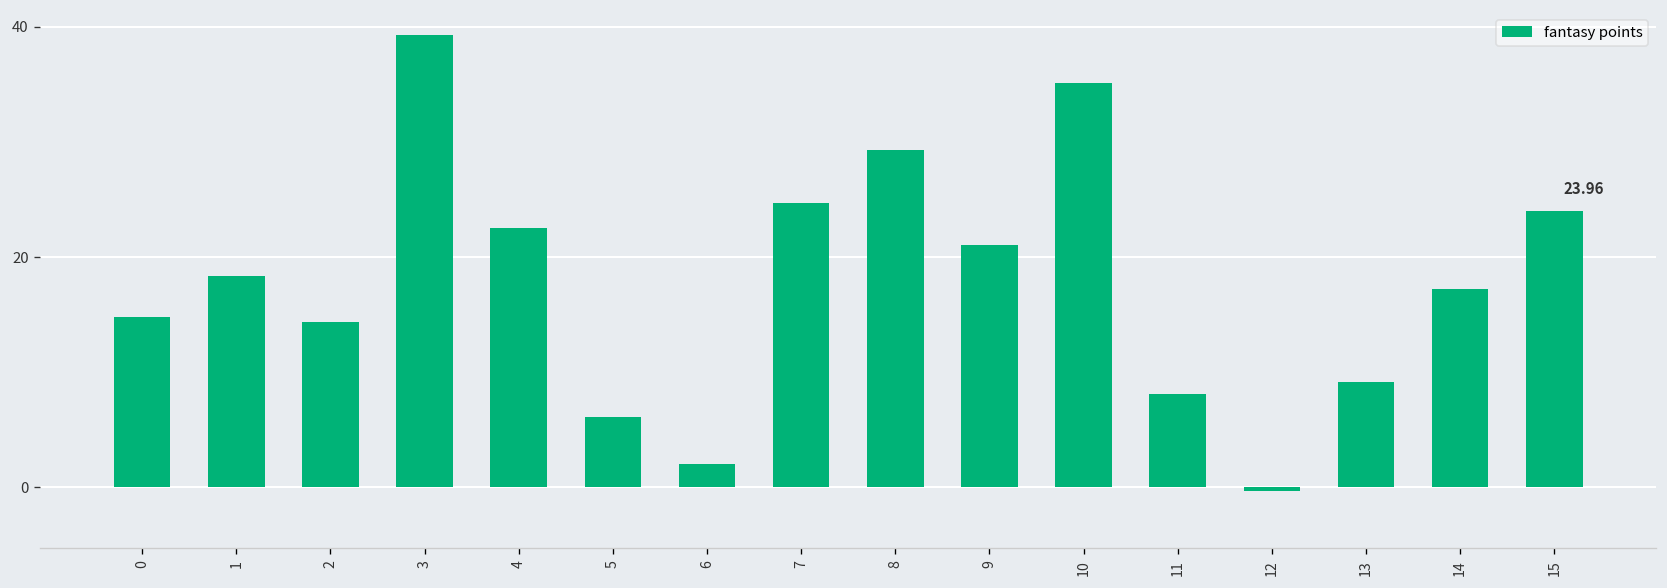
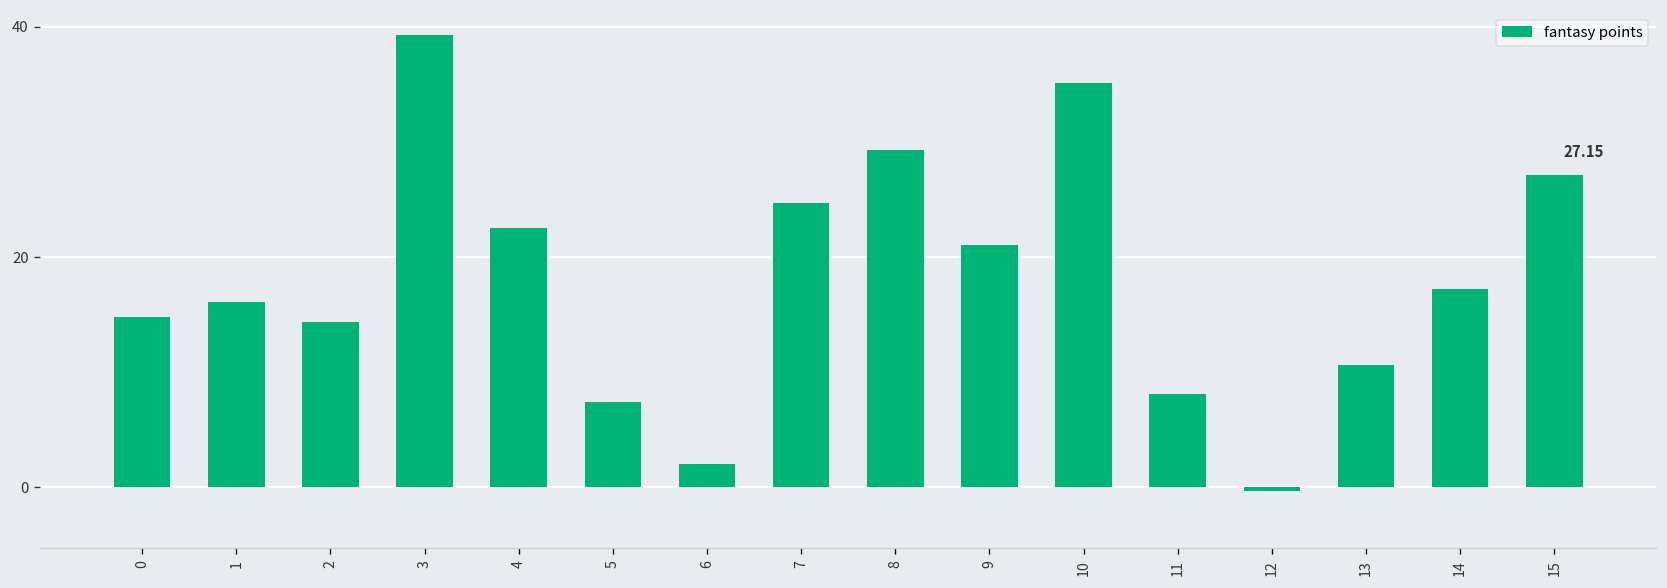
1: 18 -> 16
5: 6 -> 7
13: 9 -> 11
15: 23.96 -> 27.15
